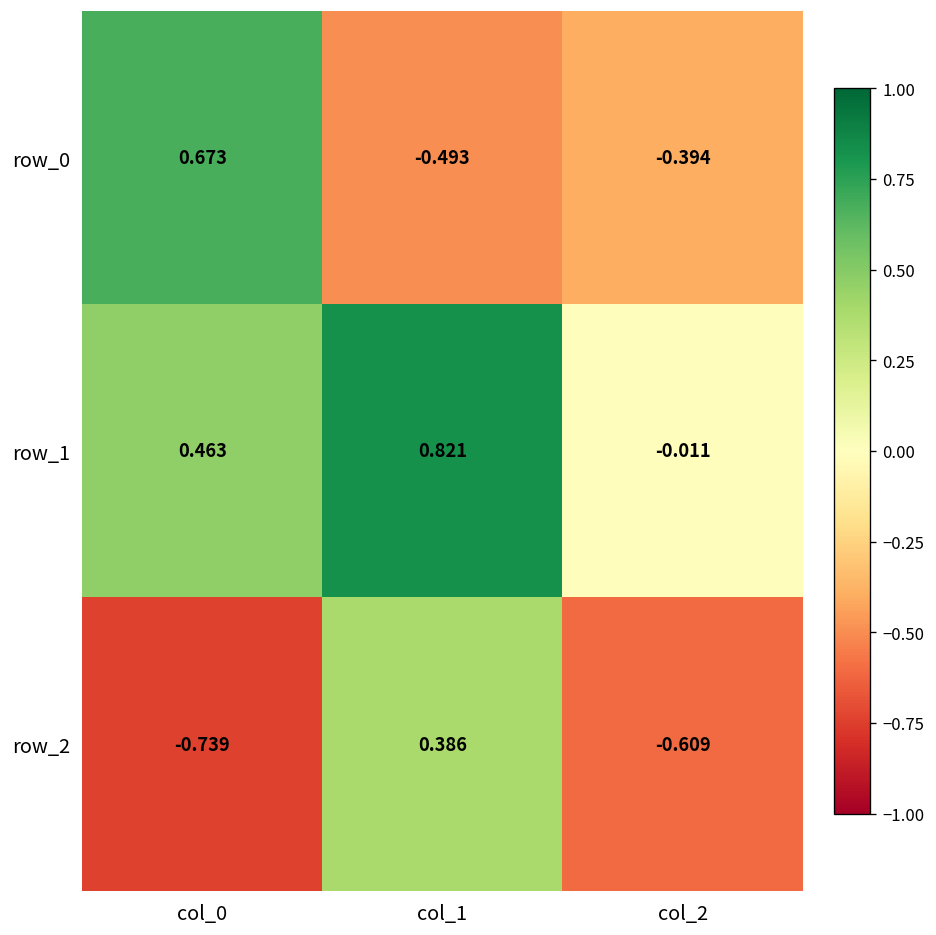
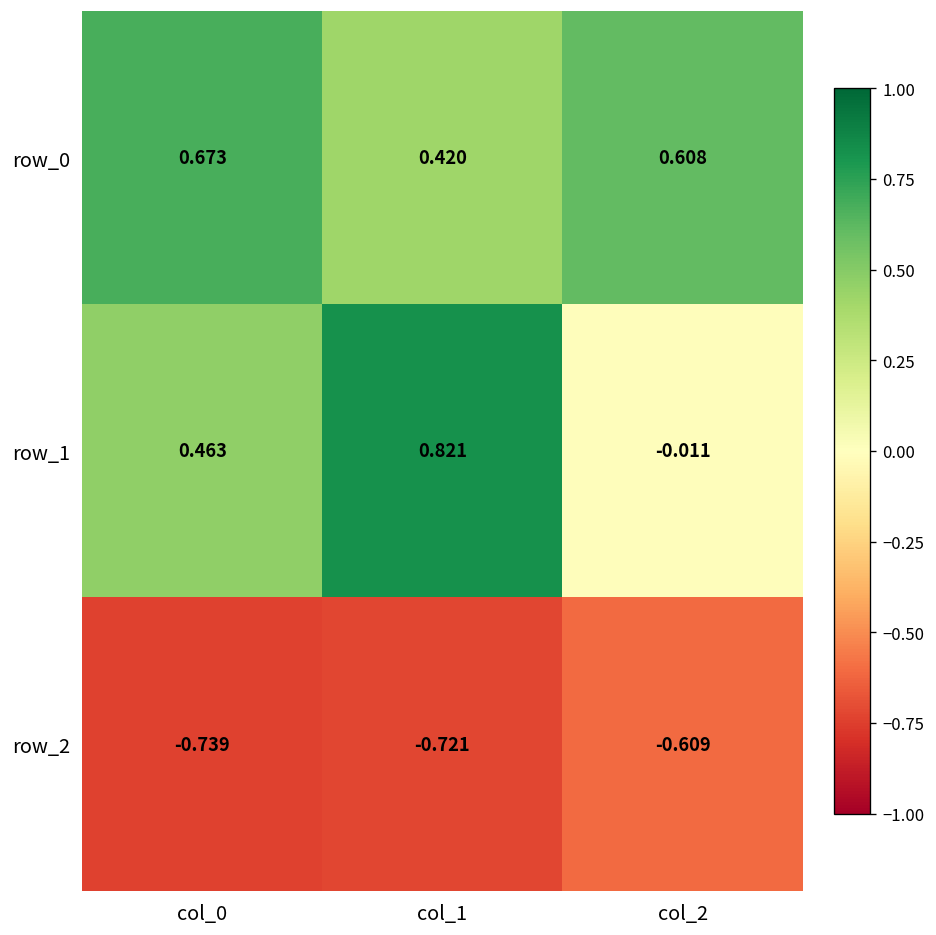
row_0, col_1: -0.493 -> 0.420
row_0, col_2: -0.394 -> 0.608
row_2, col_1: 0.386 -> -0.721
